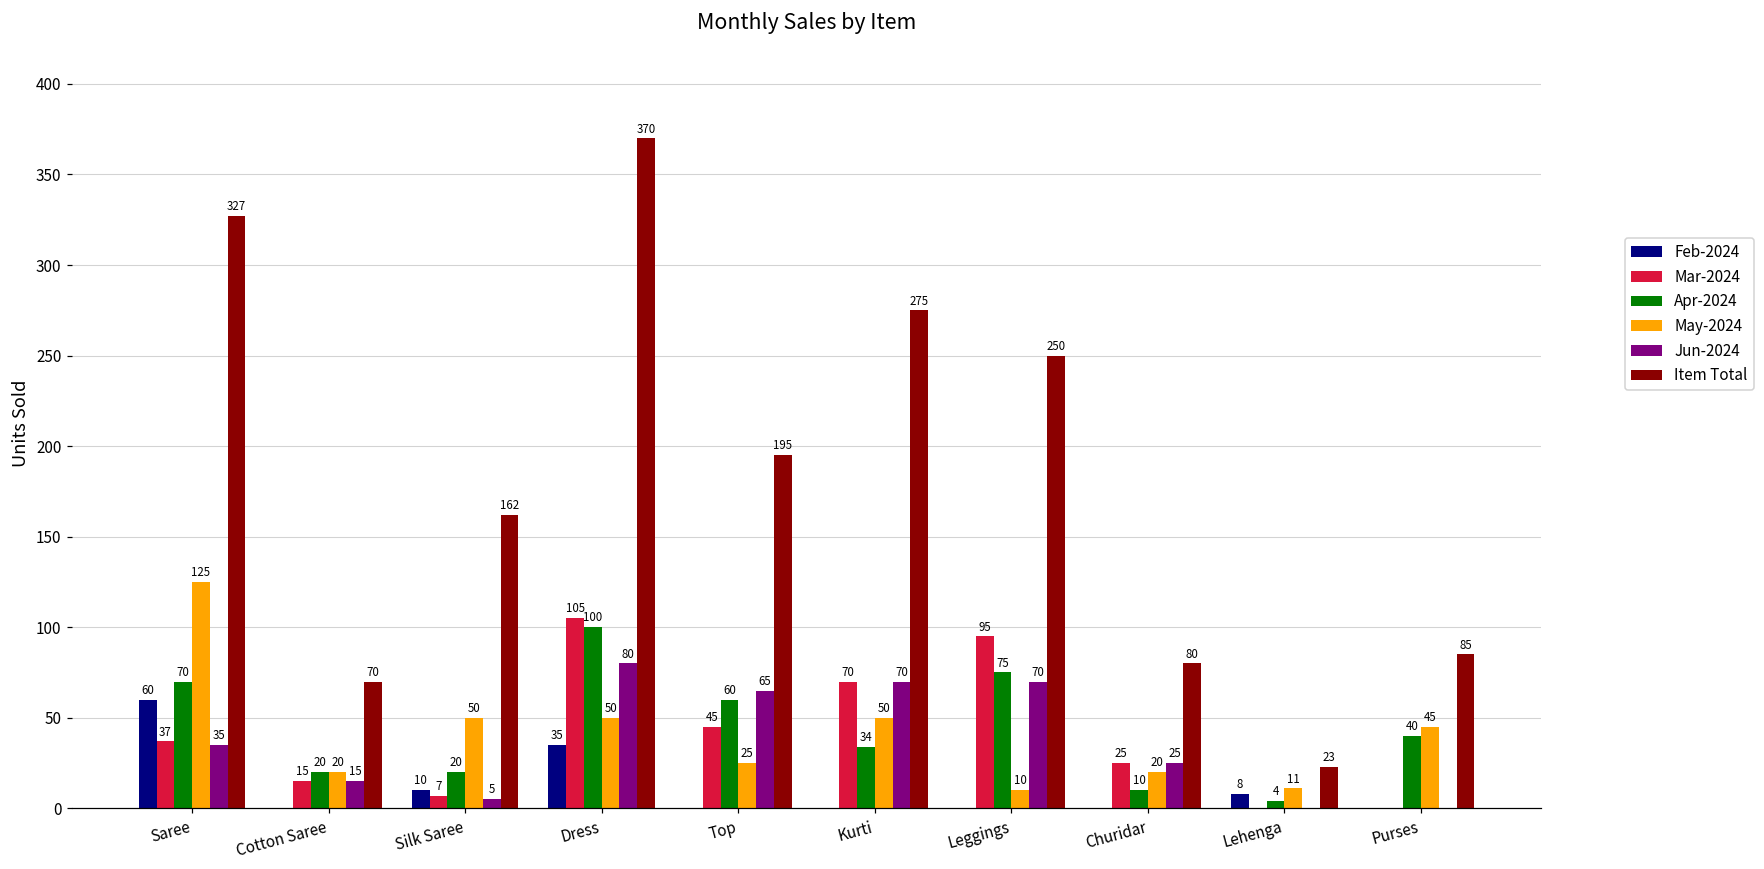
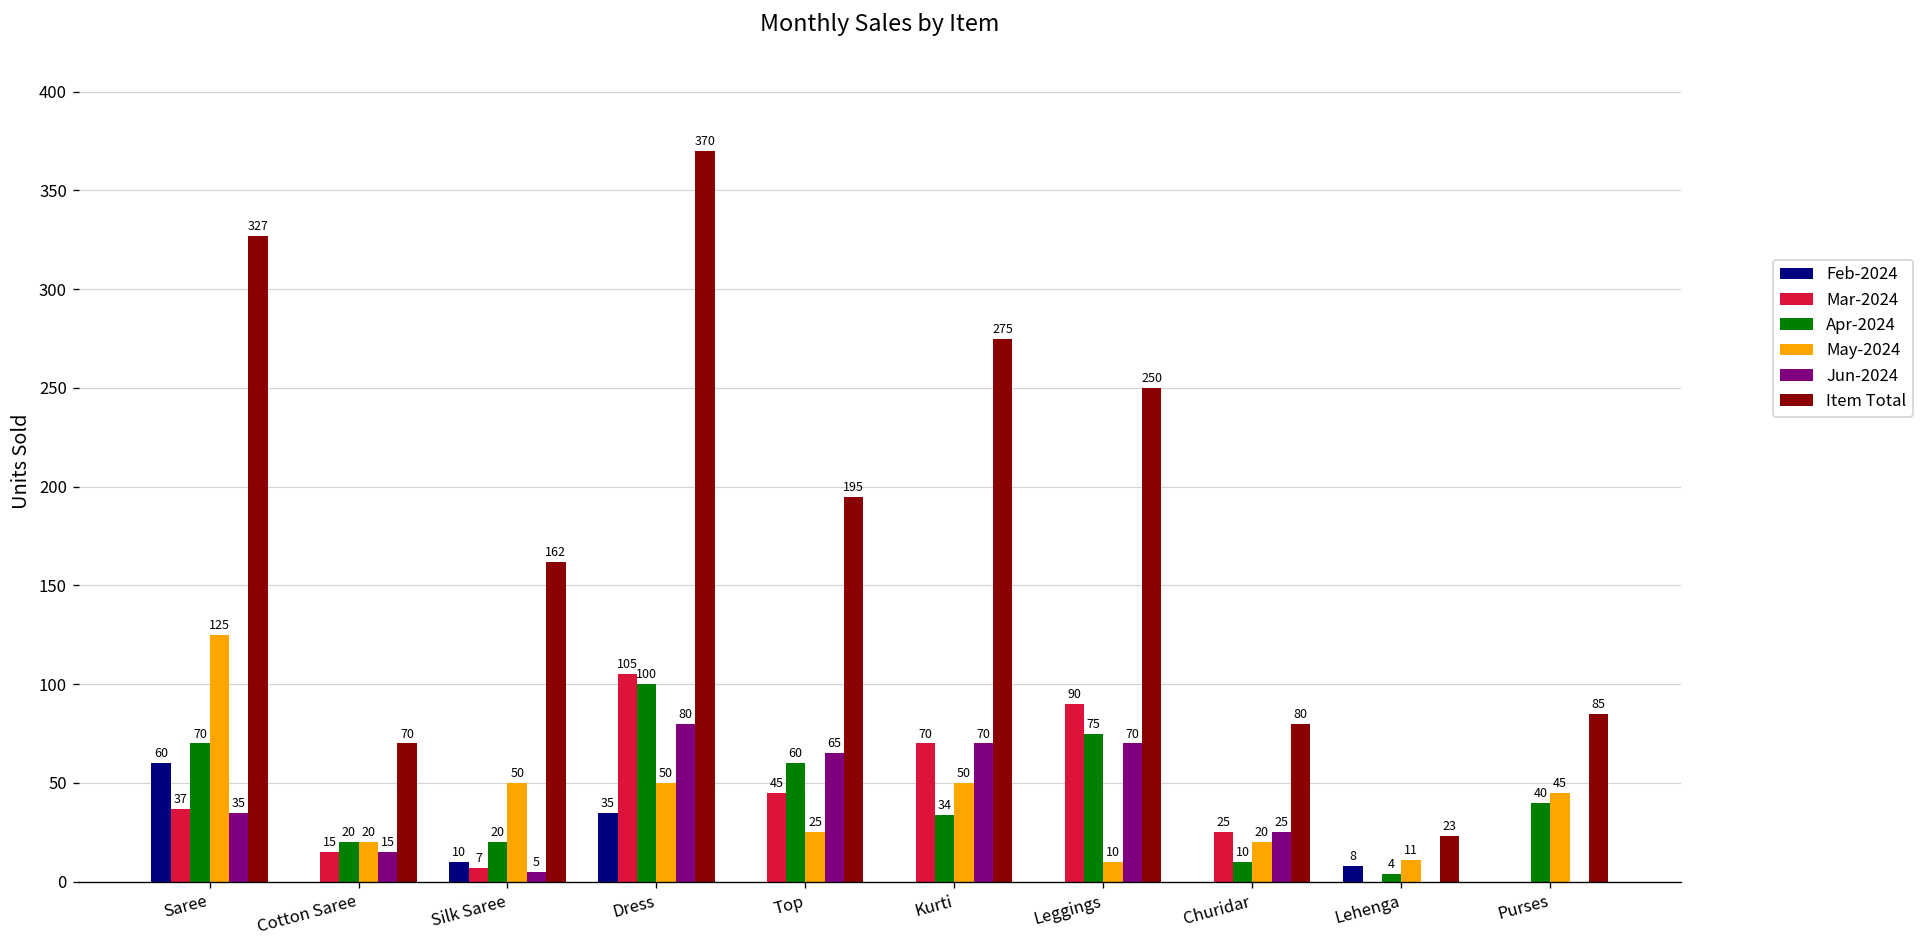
Mar-2024, Leggings: 95 -> 90
